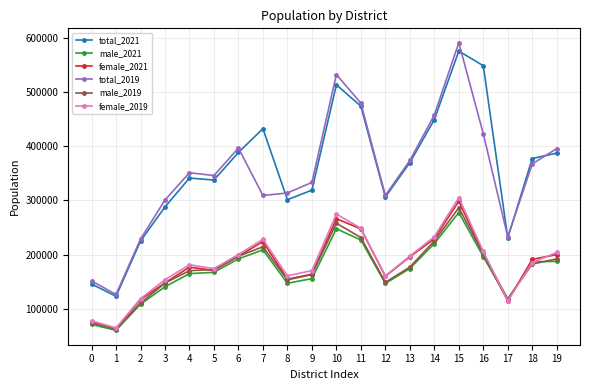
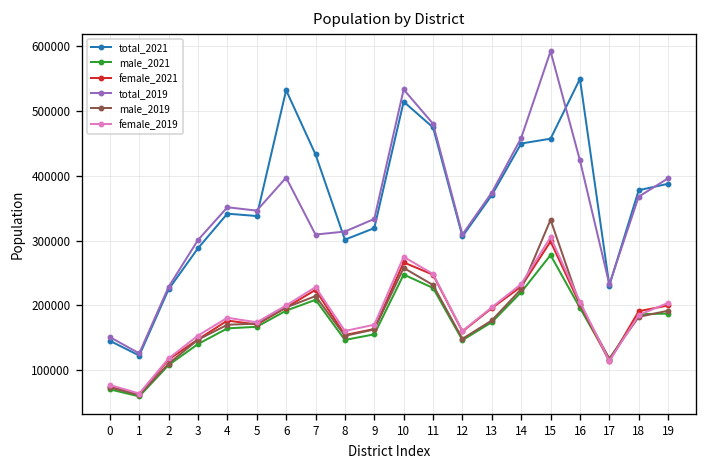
total_2021, 6: 390000 -> 530000
total_2021, 15: 580000 -> 460000
male_2019, 15: 290000 -> 330000
